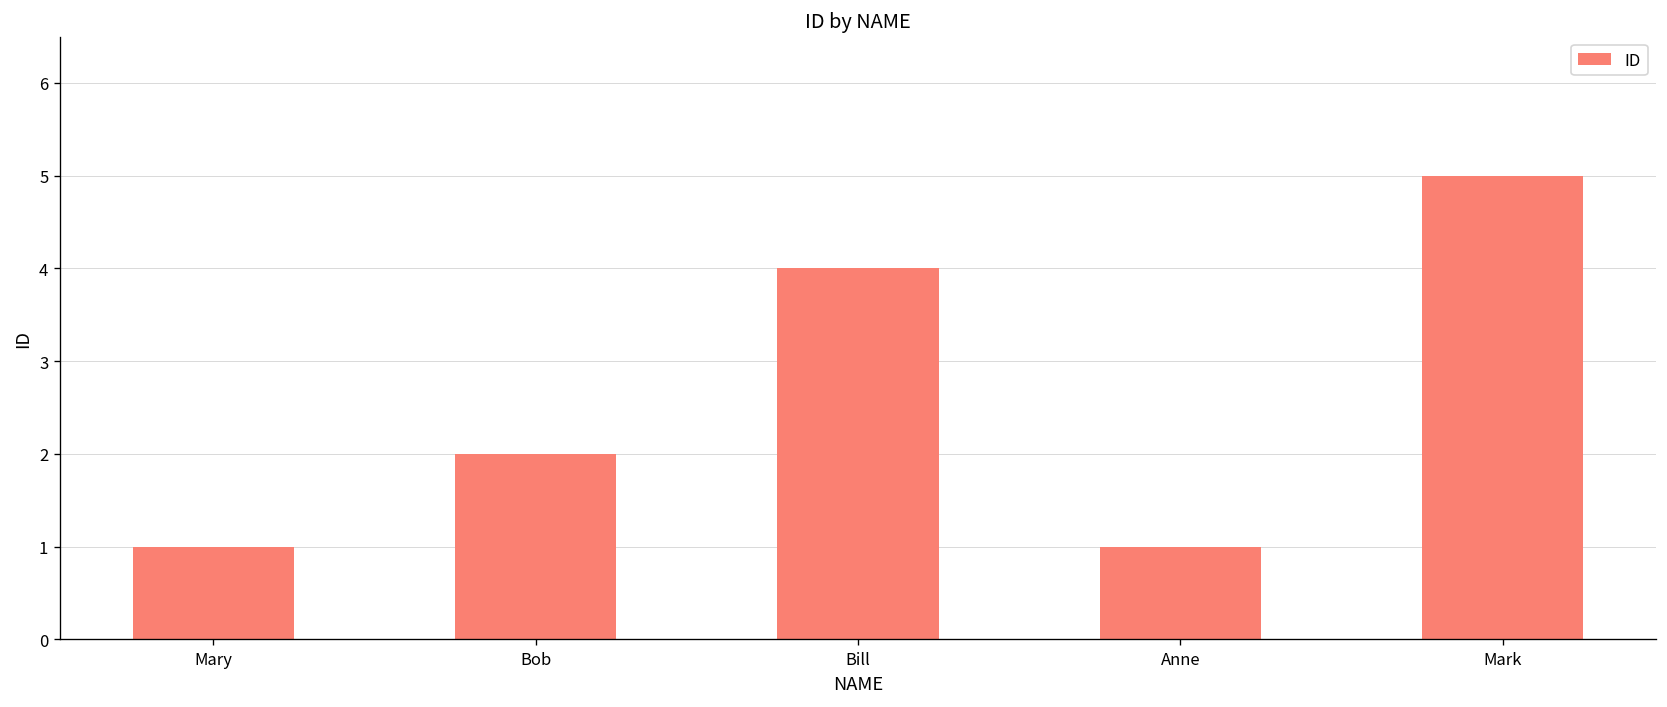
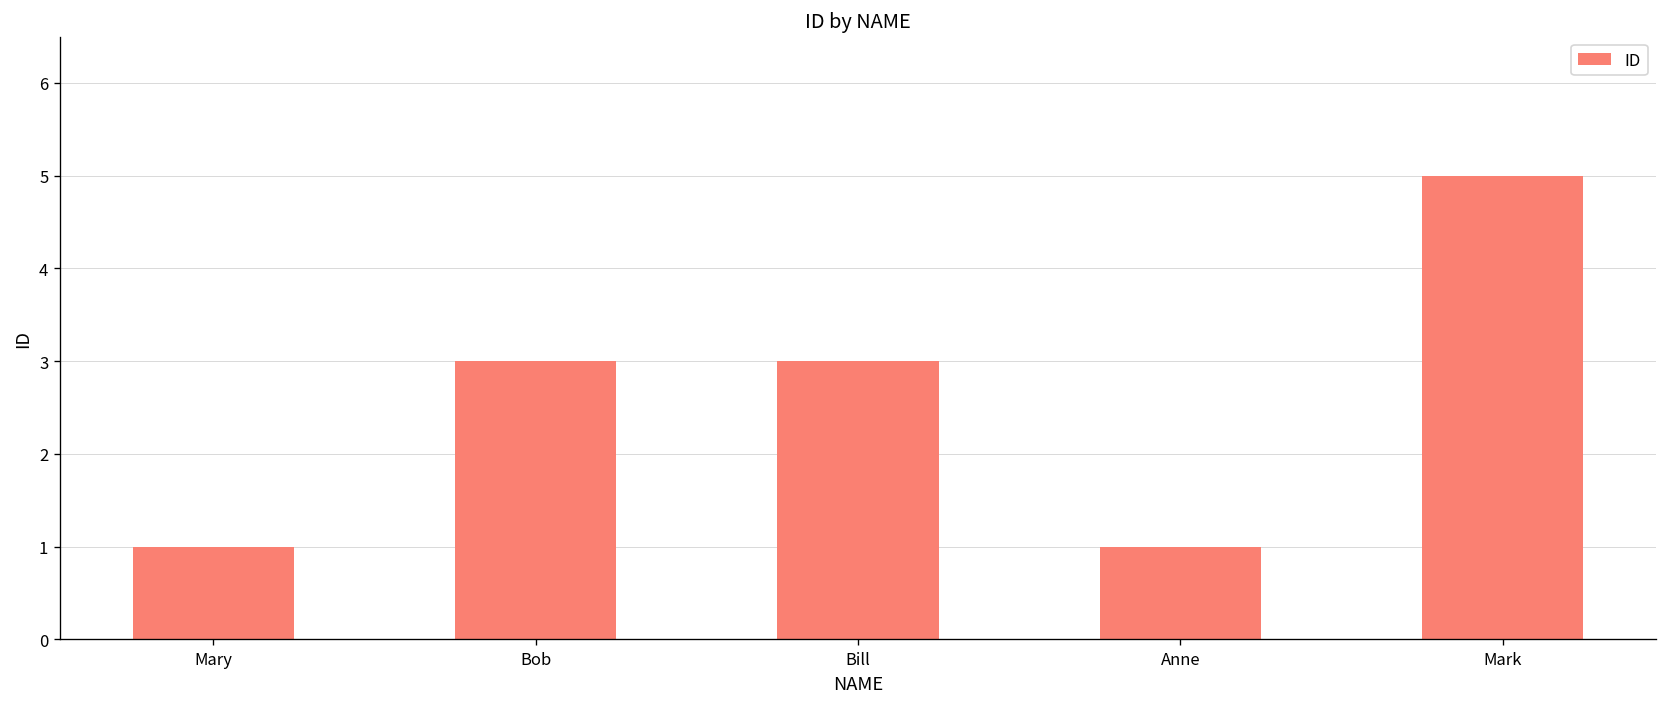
Bob: 2 -> 3
Bill: 4 -> 3
